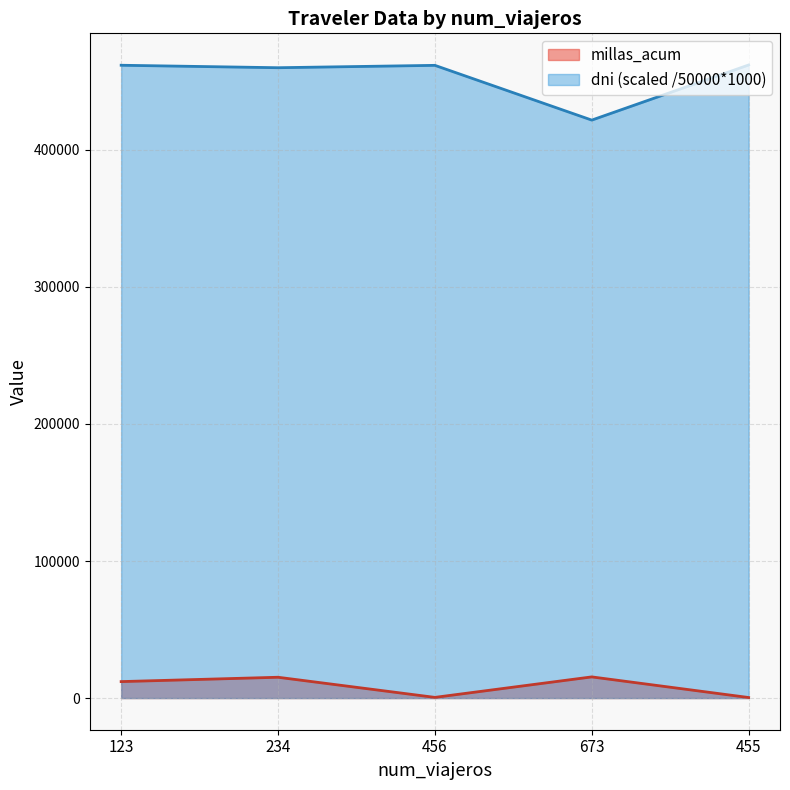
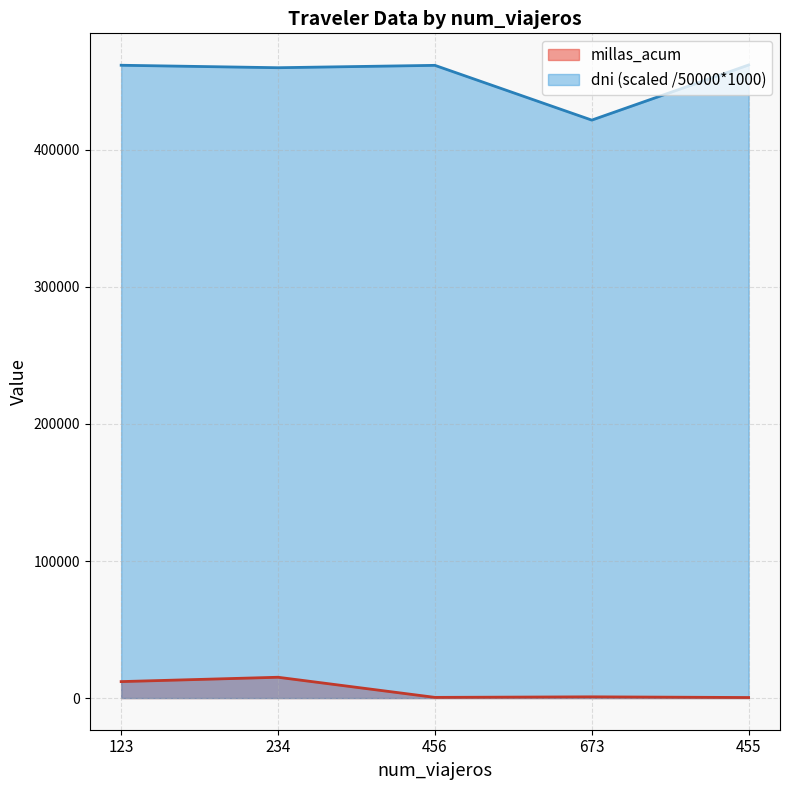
millas_acum, 673: 15000 -> 1000
